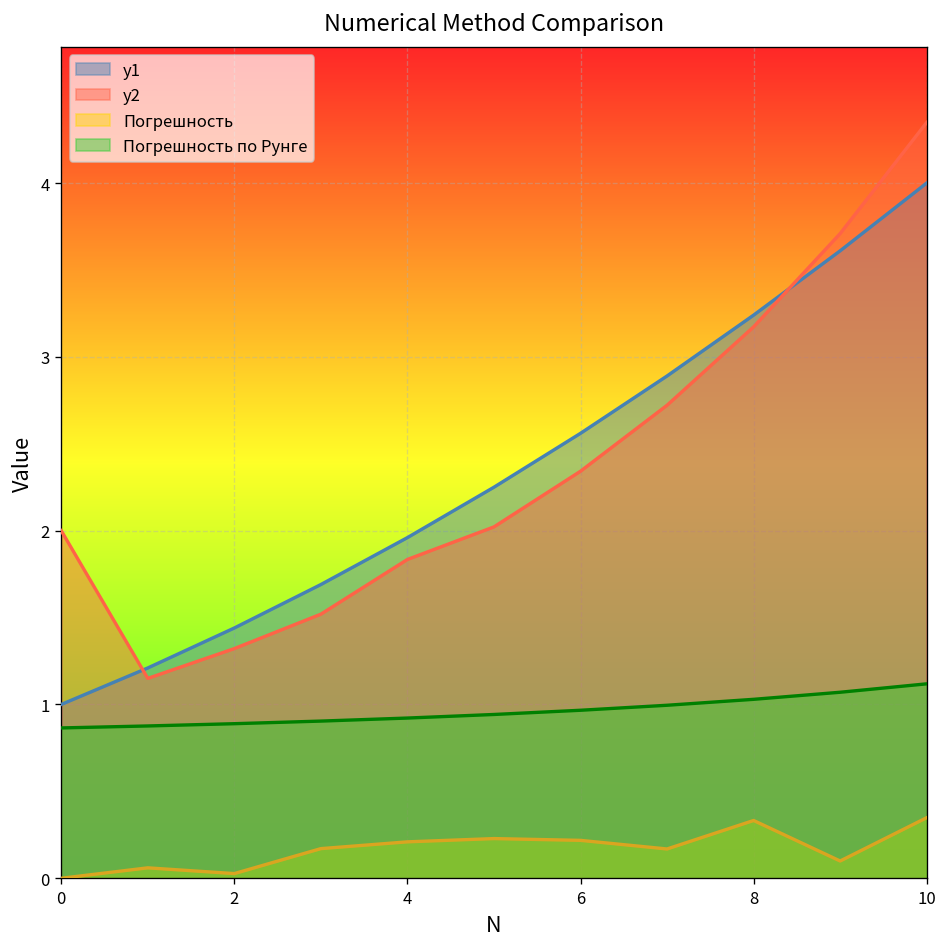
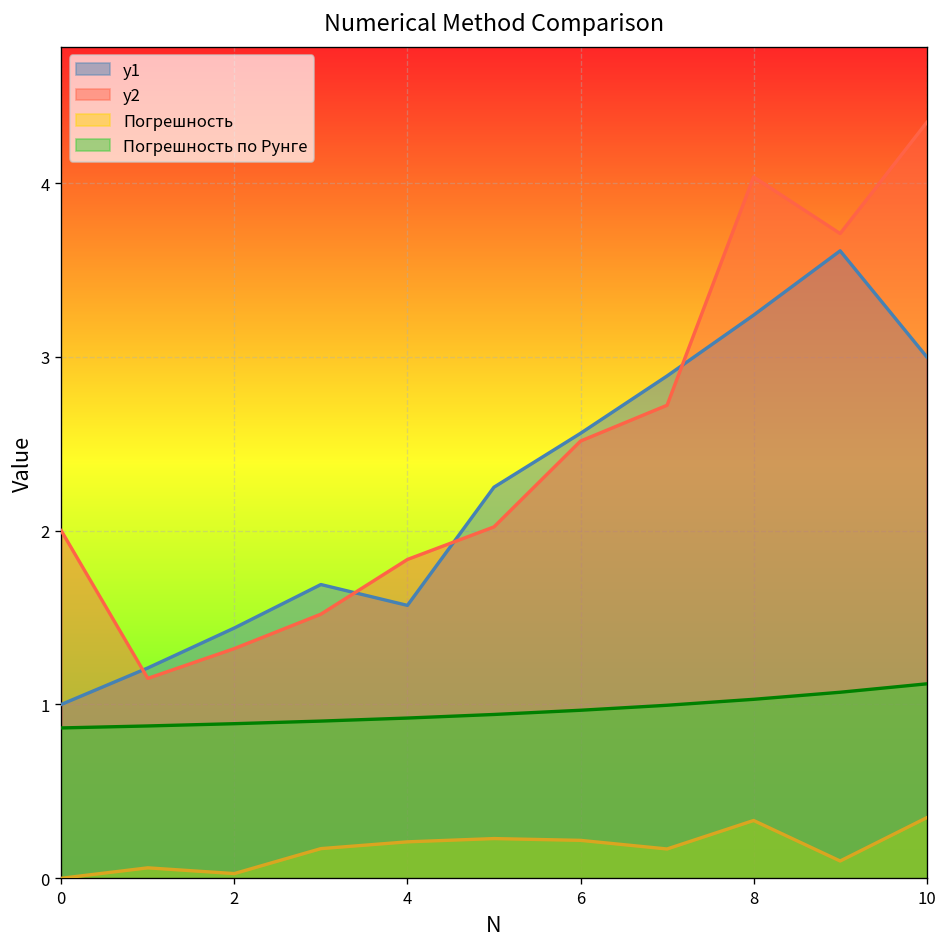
y1, 4: 1.96 -> 1.57
y2, 6: 2.34 -> 2.52
y2, 8: 3.17 -> 4.04
y1, 10: 4 -> 3
